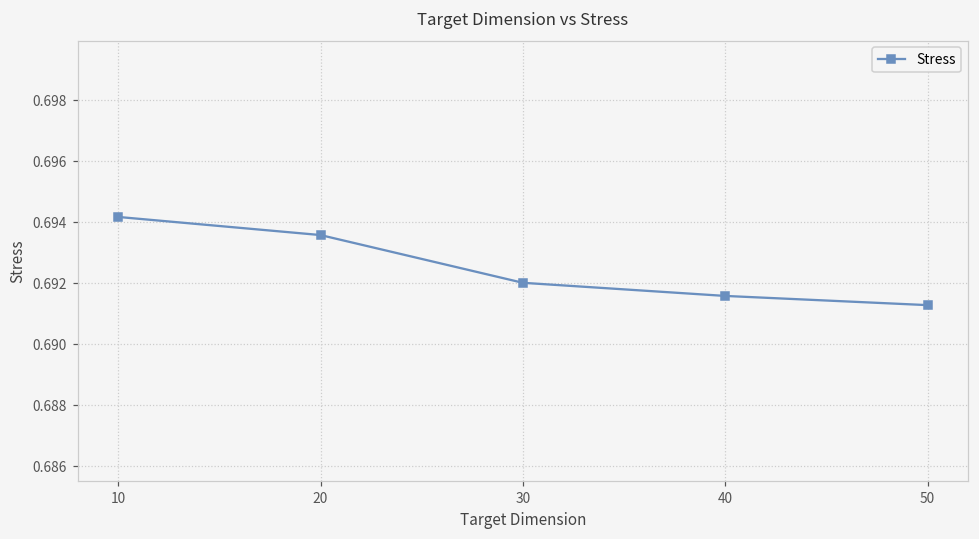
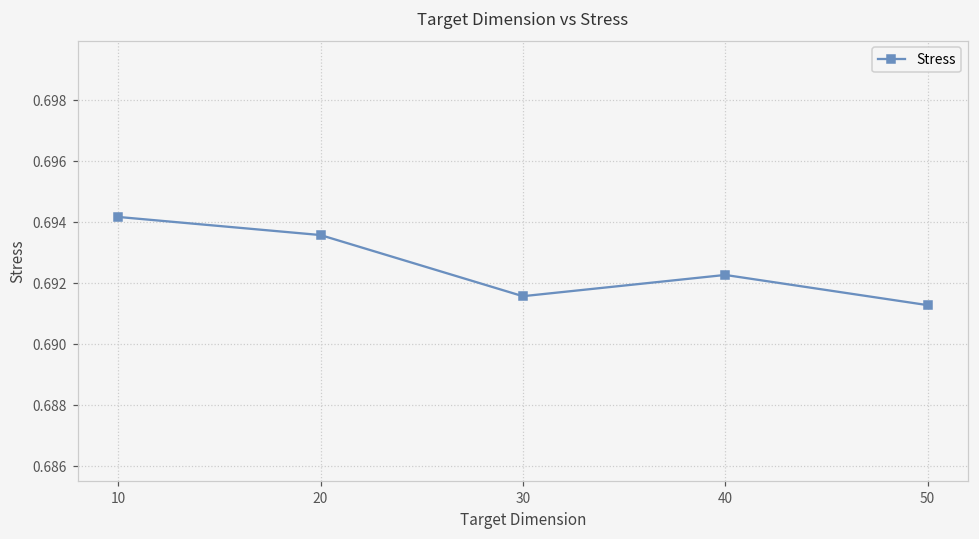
30: 0.6920 -> 0.6916
40: 0.6916 -> 0.6923
